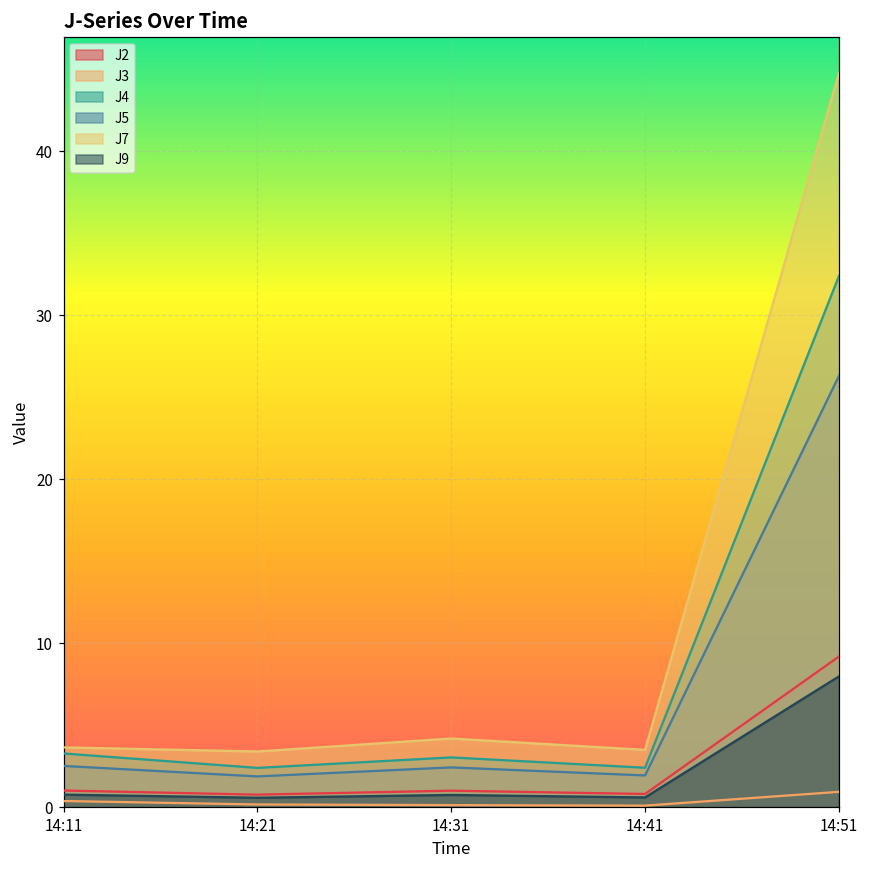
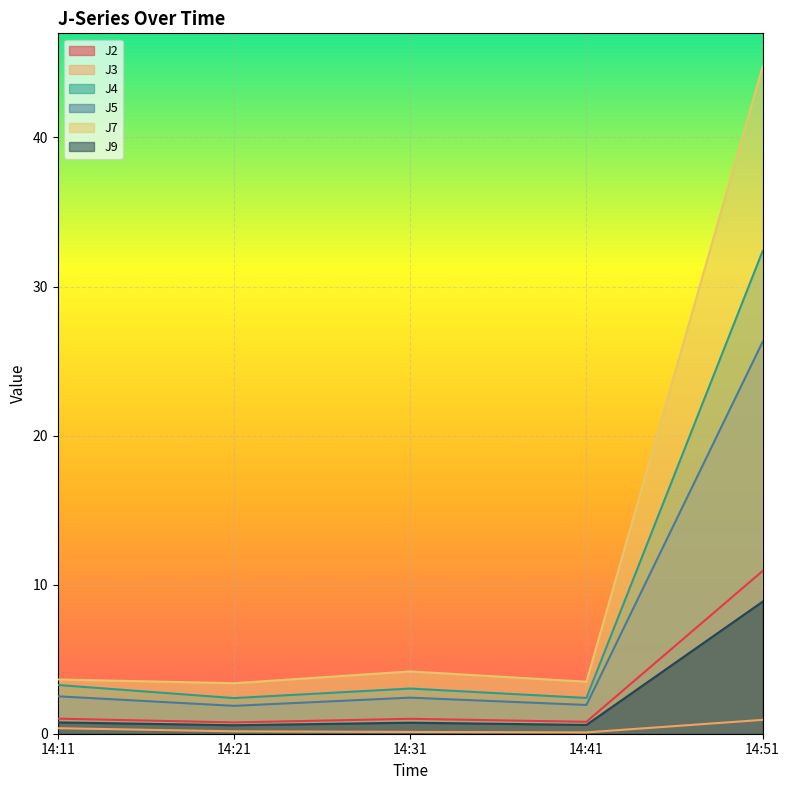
J2, 14:51: 9.2 -> 10.9
J9, 14:51: 8.0 -> 8.9
